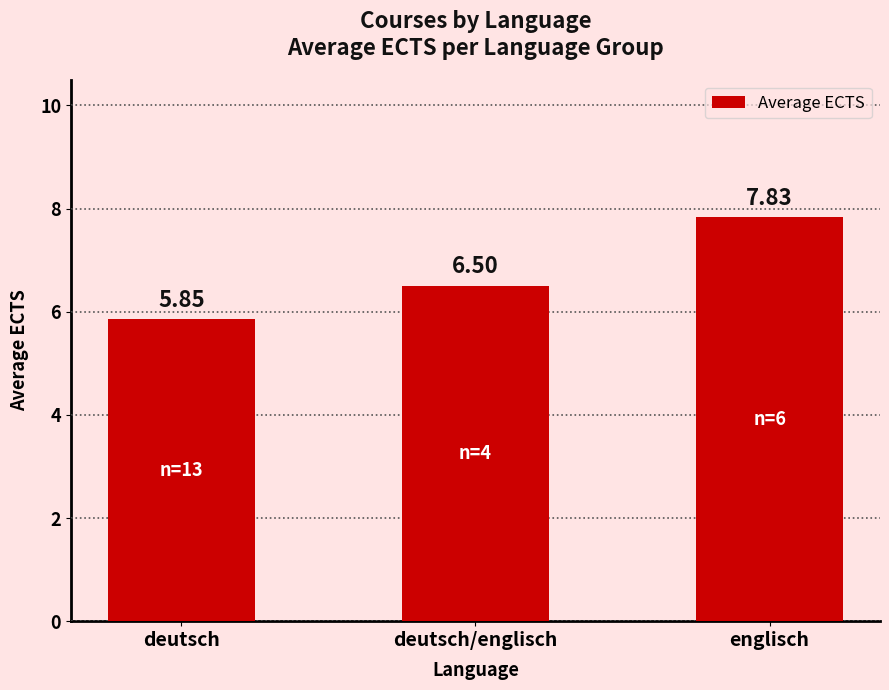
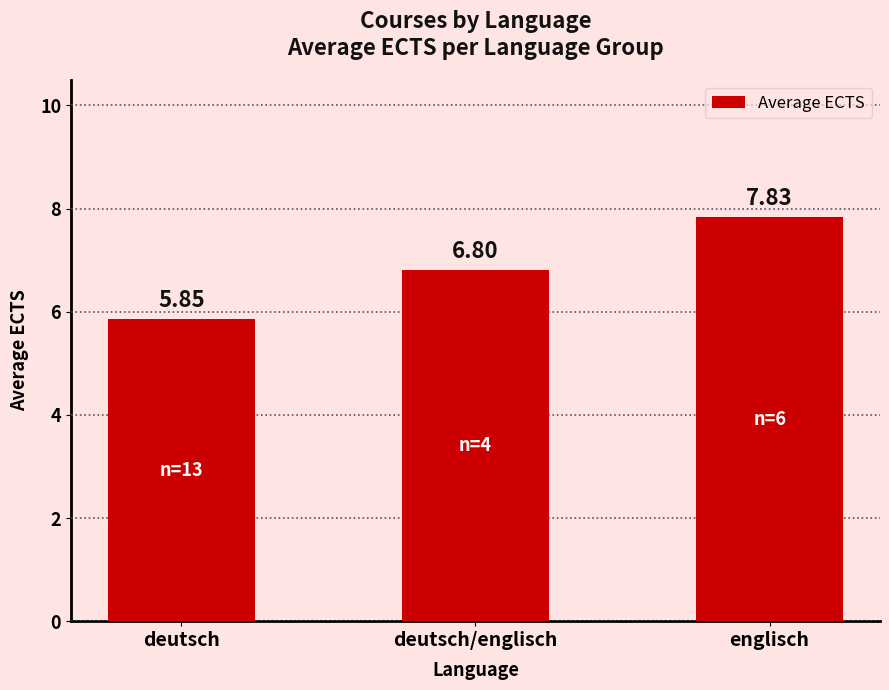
deutsch/englisch: 6.50 -> 6.80
